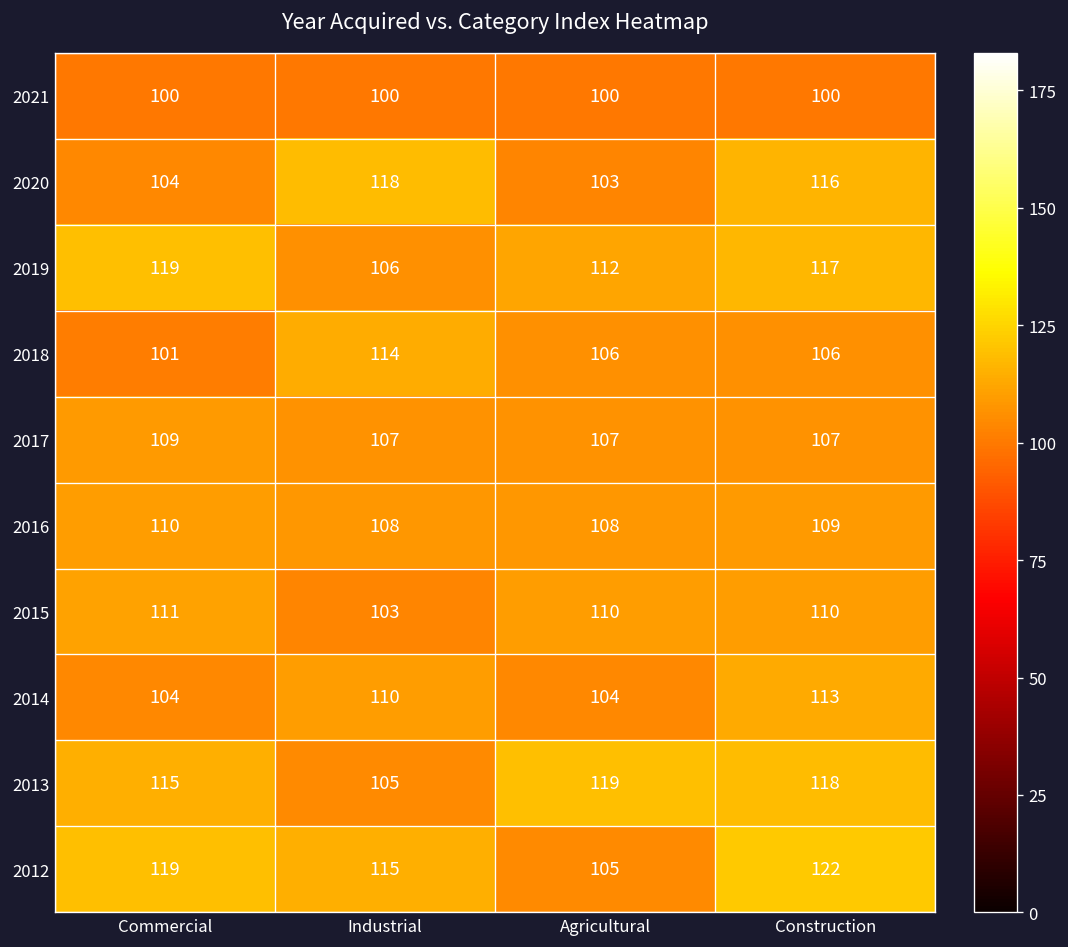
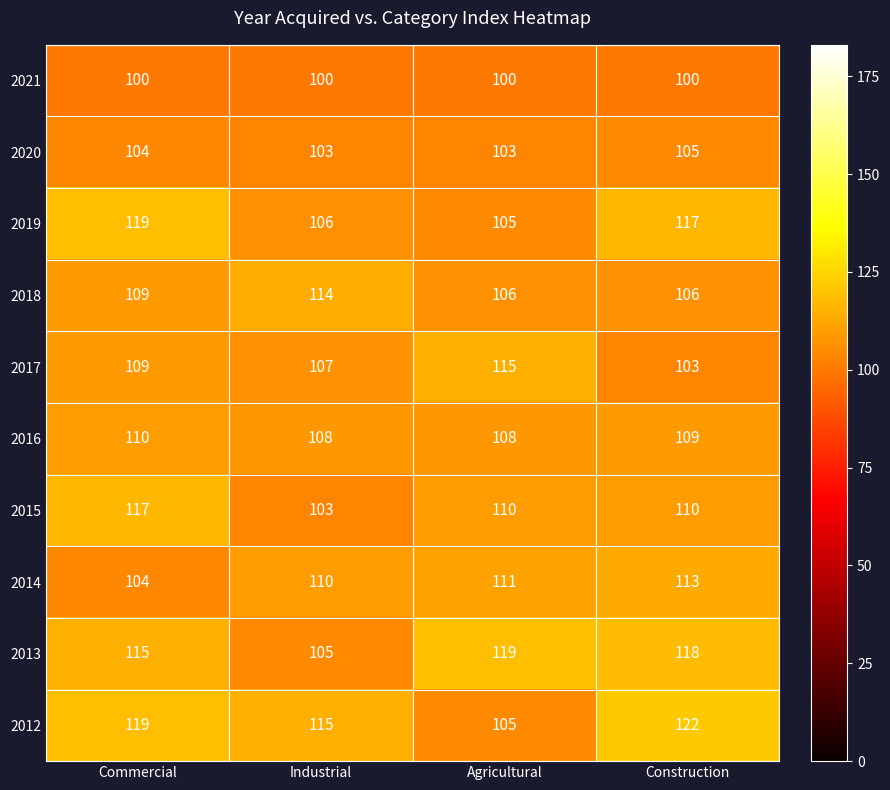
2020, Industrial: 118 -> 103
2020, Construction: 116 -> 105
2019, Agricultural: 112 -> 105
2018, Commercial: 101 -> 109
2017, Agricultural: 107 -> 115
2017, Construction: 107 -> 103
2015, Commercial: 111 -> 117
2014, Agricultural: 104 -> 111
